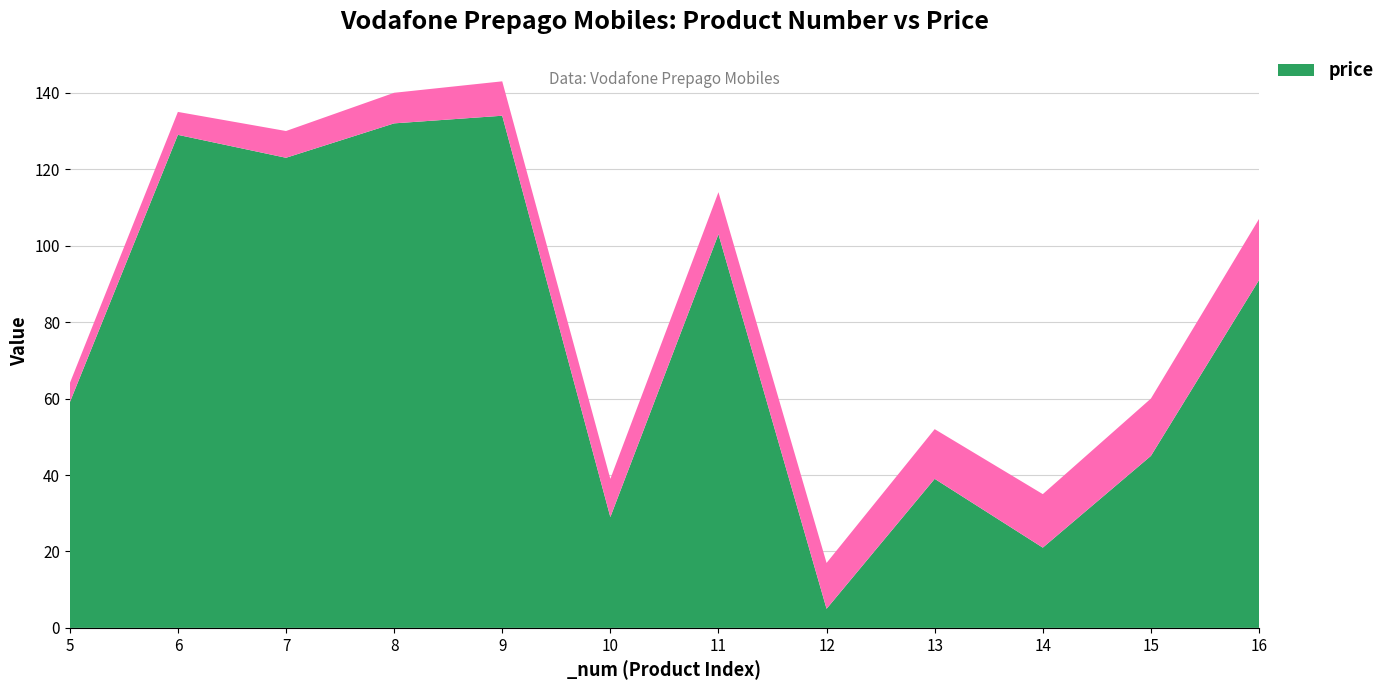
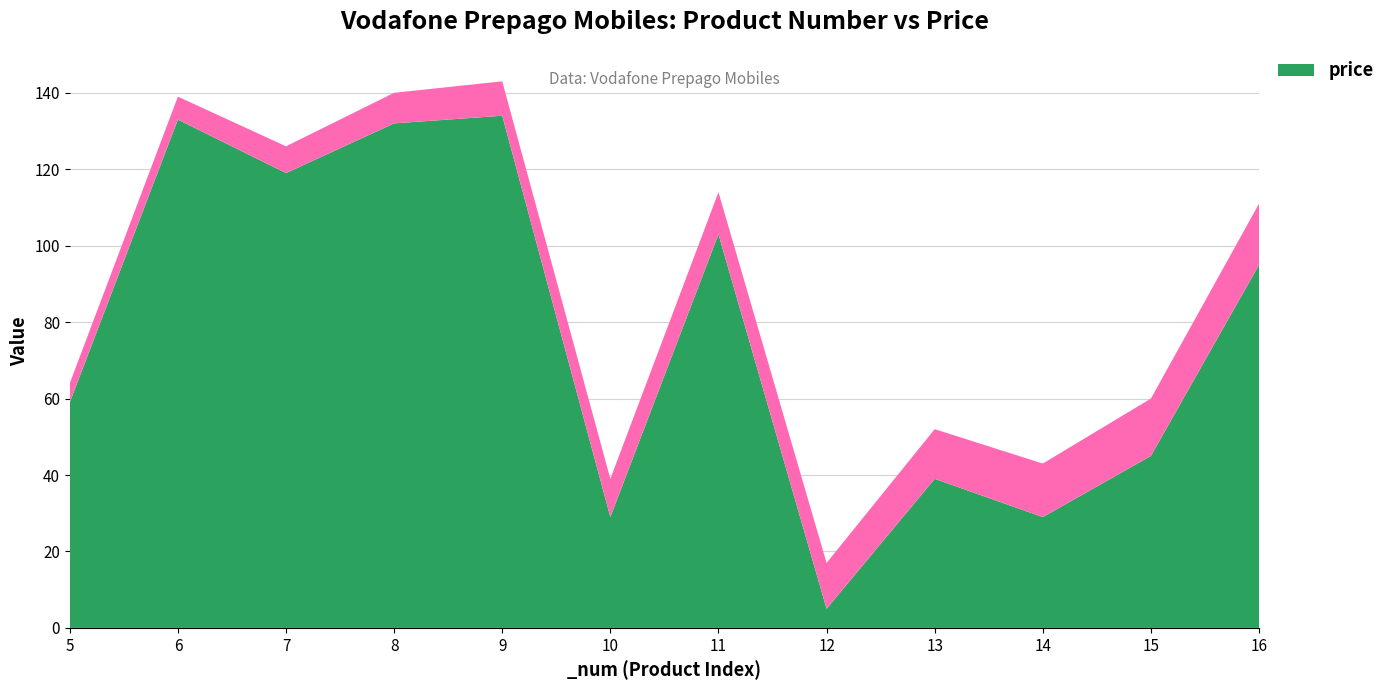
price, 6: 129 -> 133
price, 7: 123 -> 119
price, 14: 21 -> 29
price, 16: 91 -> 95
